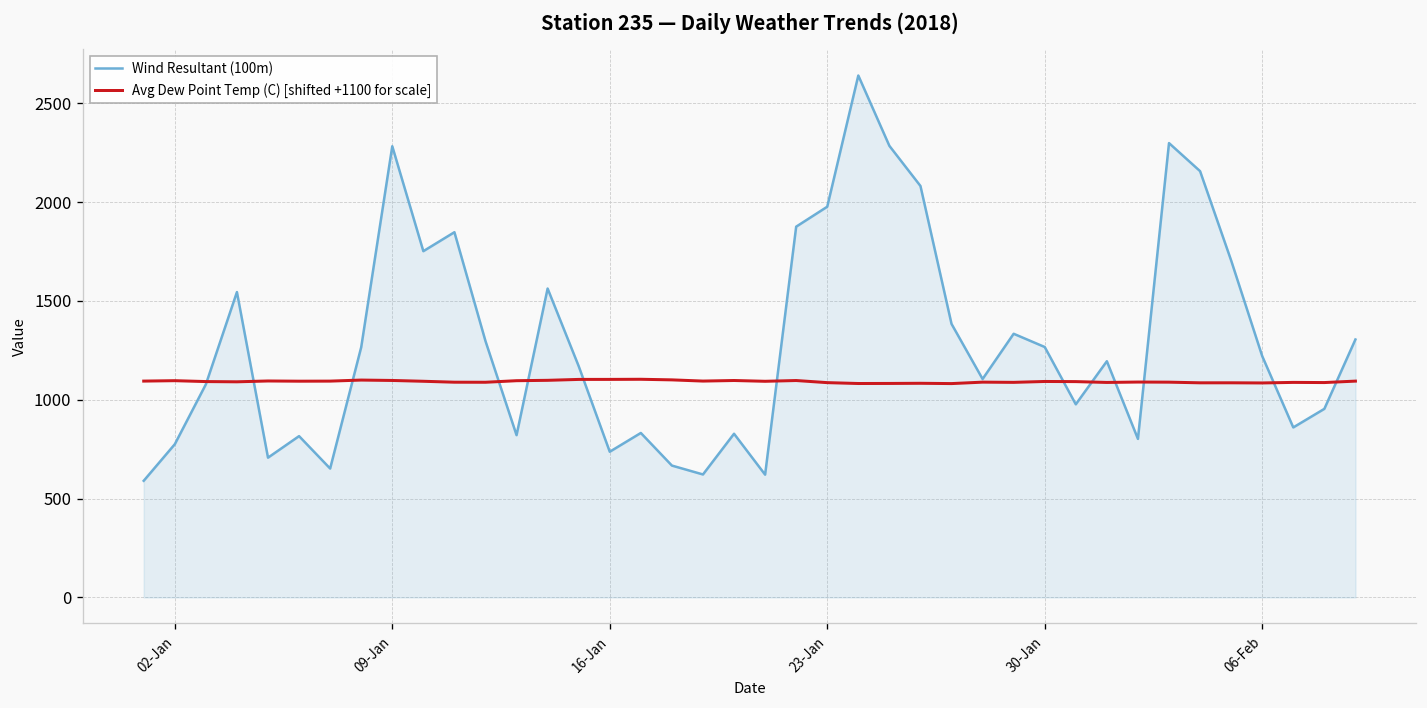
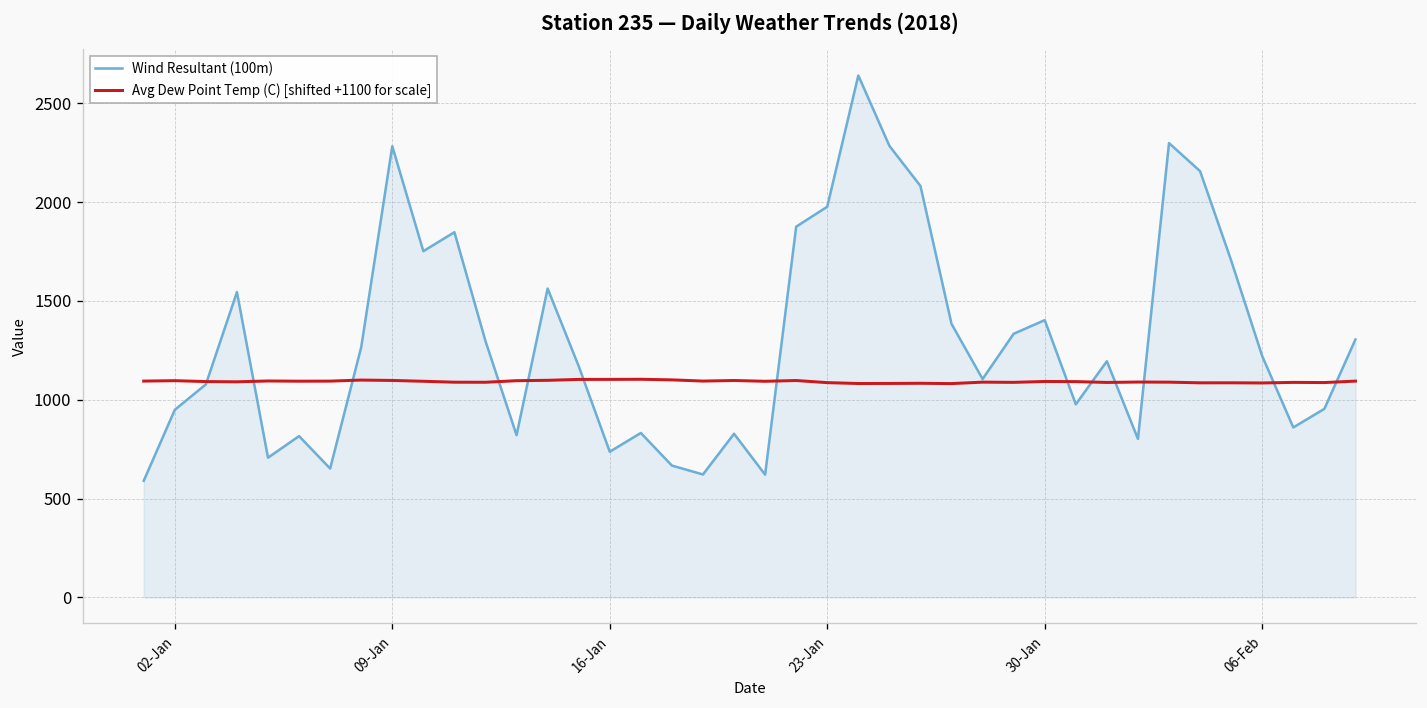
Wind Resultant (100m), 02-Jan: 780 -> 950
Wind Resultant (100m), 30-Jan: 1270 -> 1400
